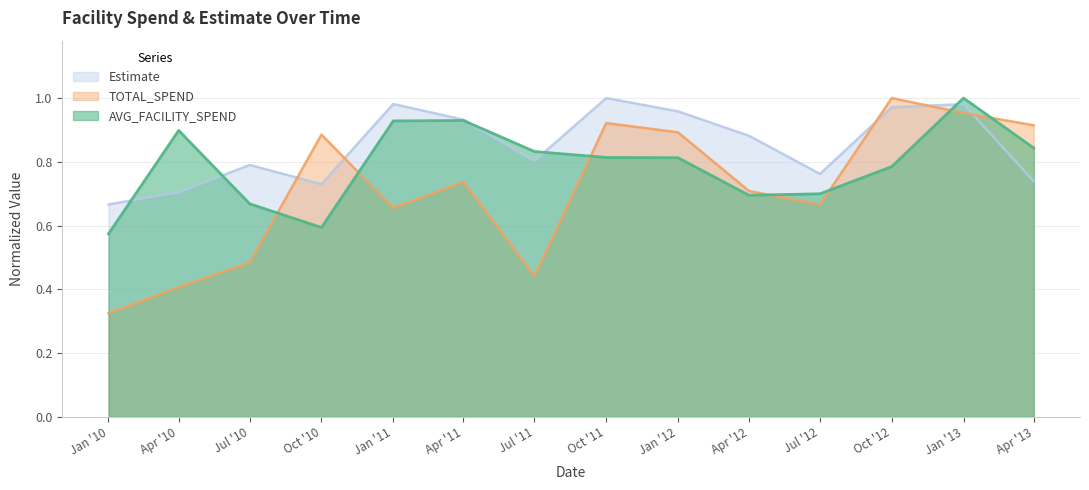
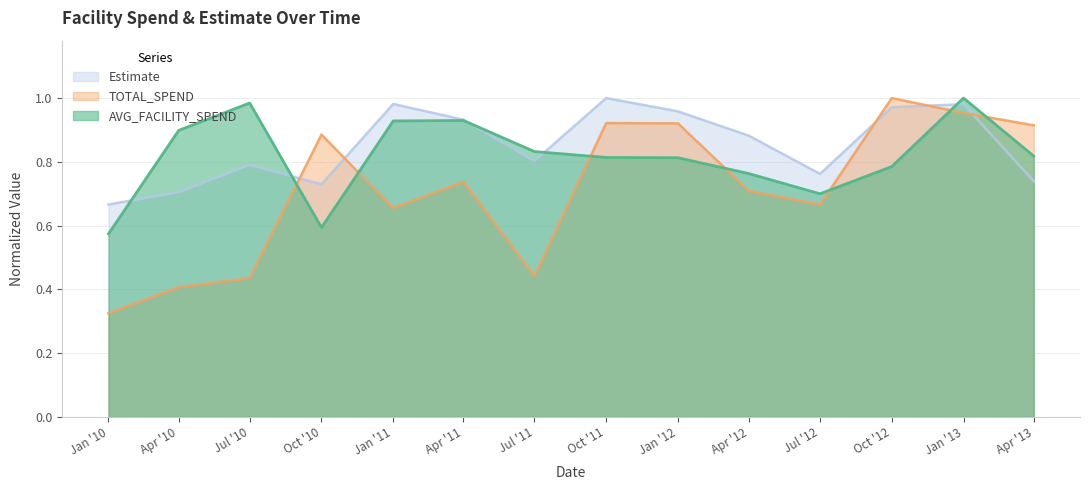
TOTAL_SPEND, Jul '10: 0.48 -> 0.44
AVG_FACILITY_SPEND, Jul '10: 0.67 -> 0.98
TOTAL_SPEND, Jan '12: 0.89 -> 0.92
AVG_FACILITY_SPEND, Apr '12: 0.70 -> 0.76
AVG_FACILITY_SPEND, Apr '13: 0.84 -> 0.82
